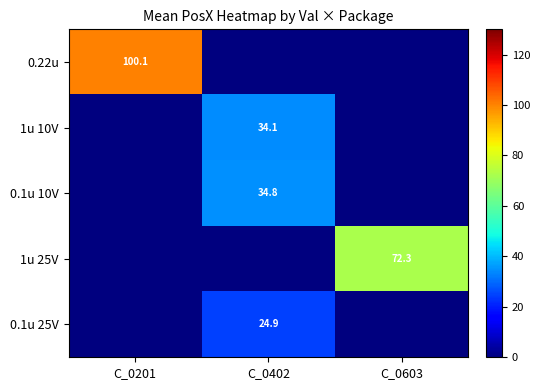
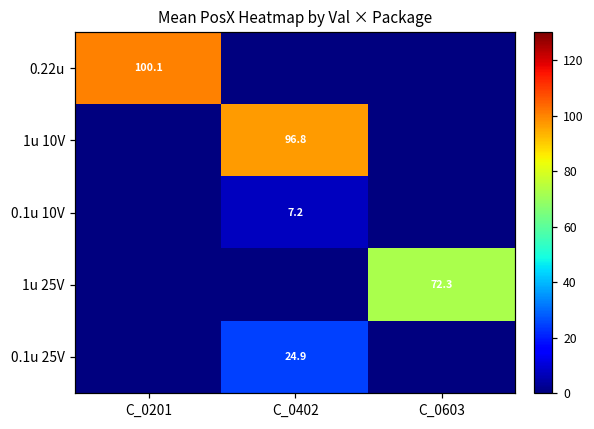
1u 10V, C_0402: 34.1 -> 96.8
0.1u 10V, C_0402: 34.8 -> 7.2
